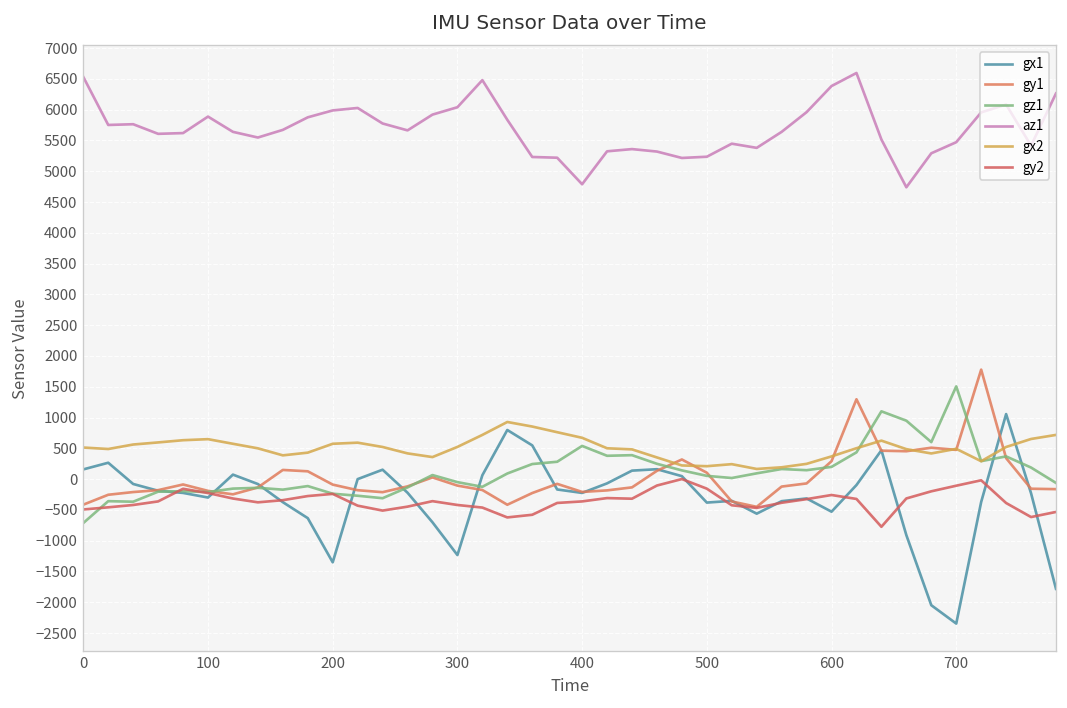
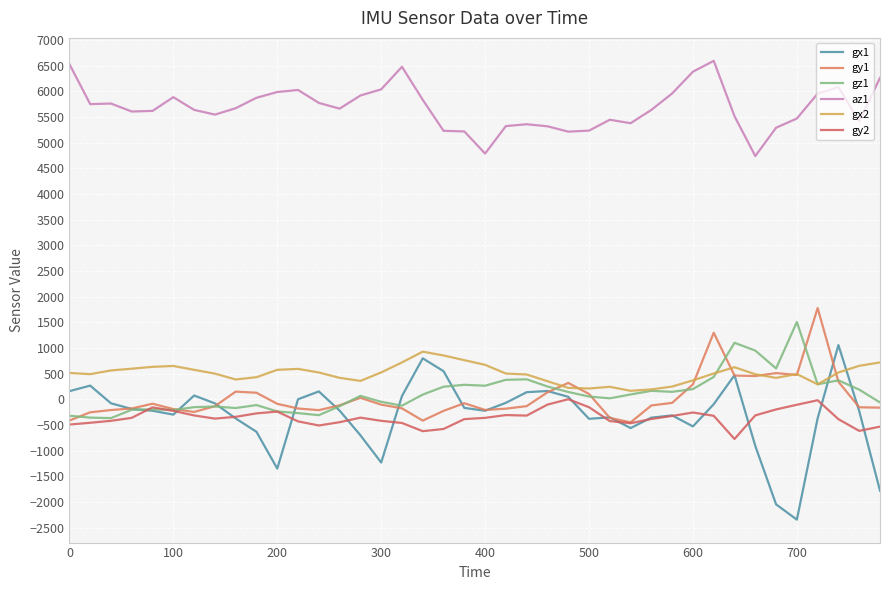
gz1, 0: -700 -> -300
gz1, 400: 500 -> 300
